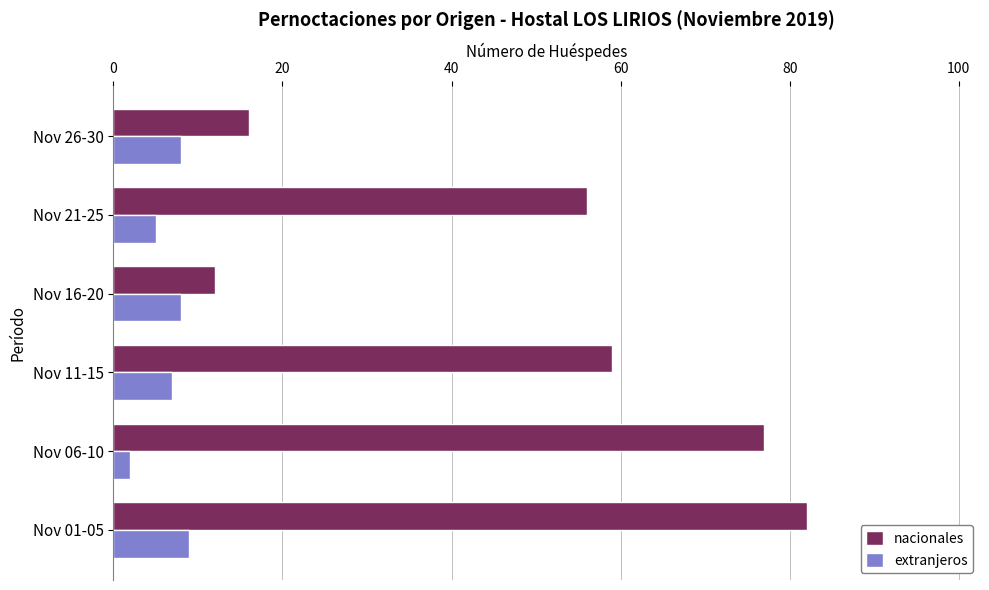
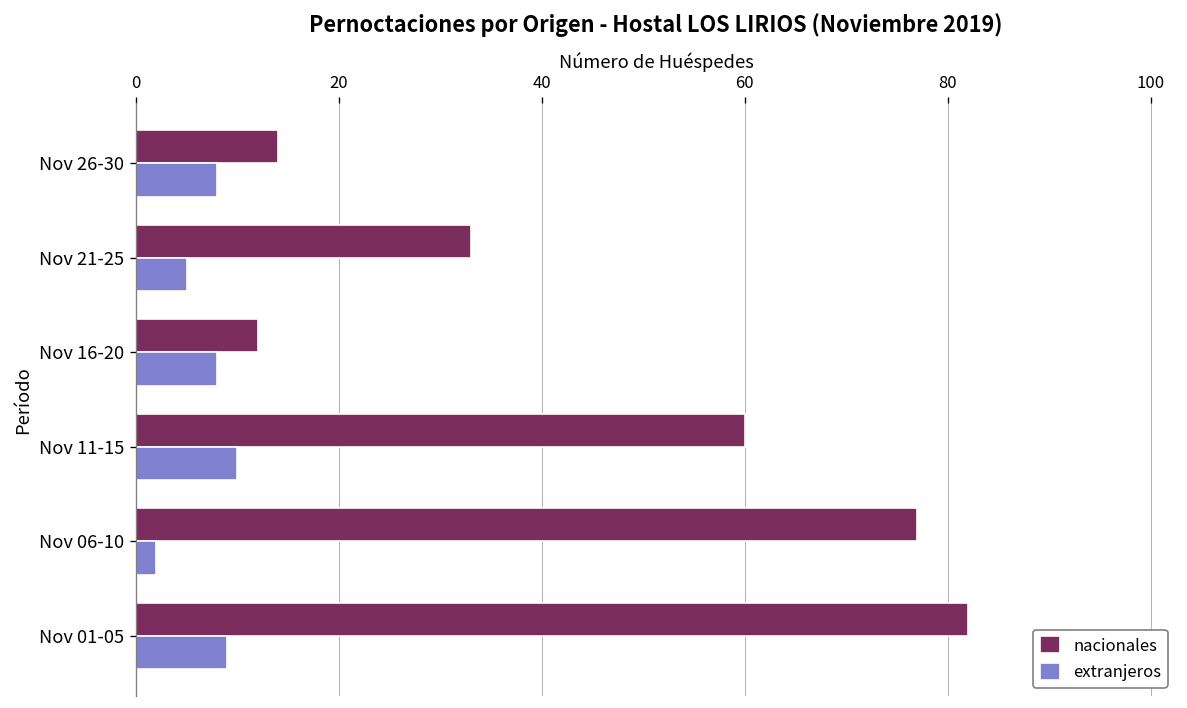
nacionales, Nov 26-30: 16 -> 14
nacionales, Nov 21-25: 56 -> 33
nacionales, Nov 11-15: 59 -> 60
extranjeros, Nov 11-15: 7 -> 10
